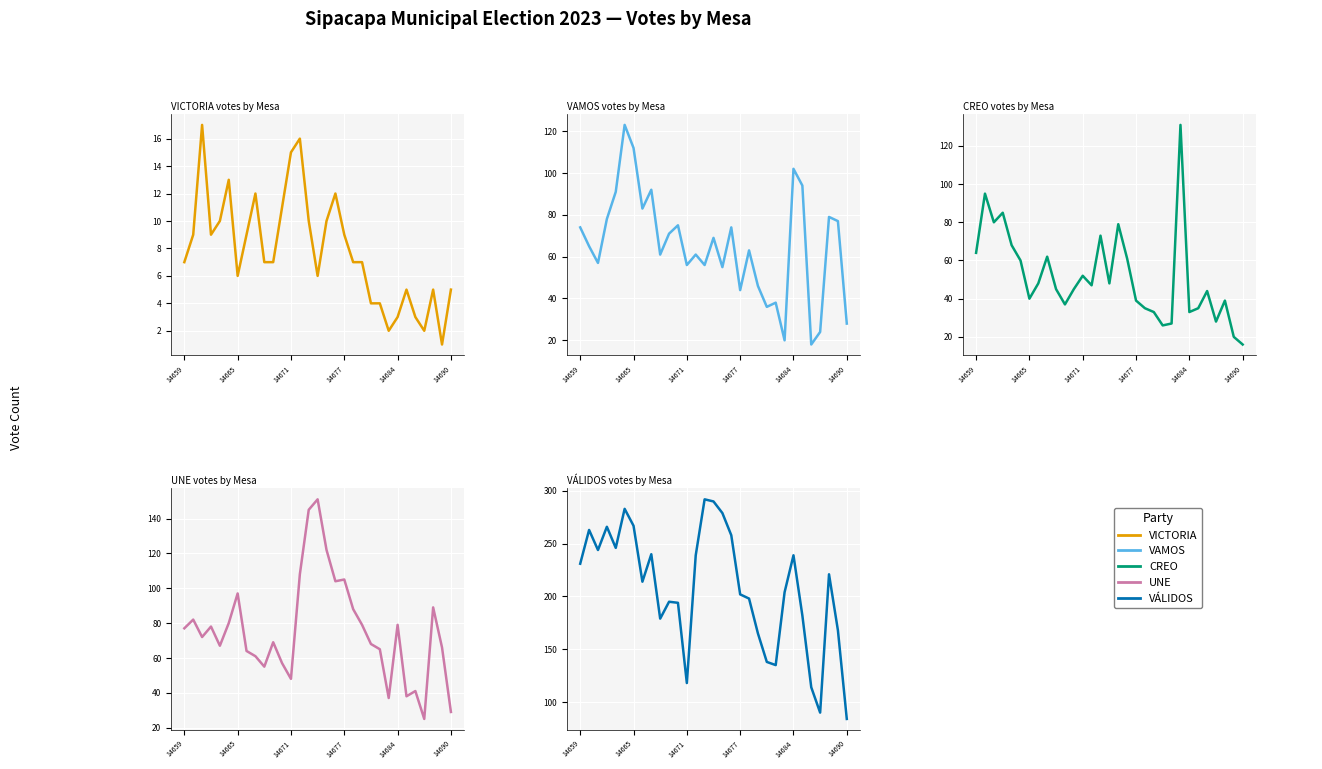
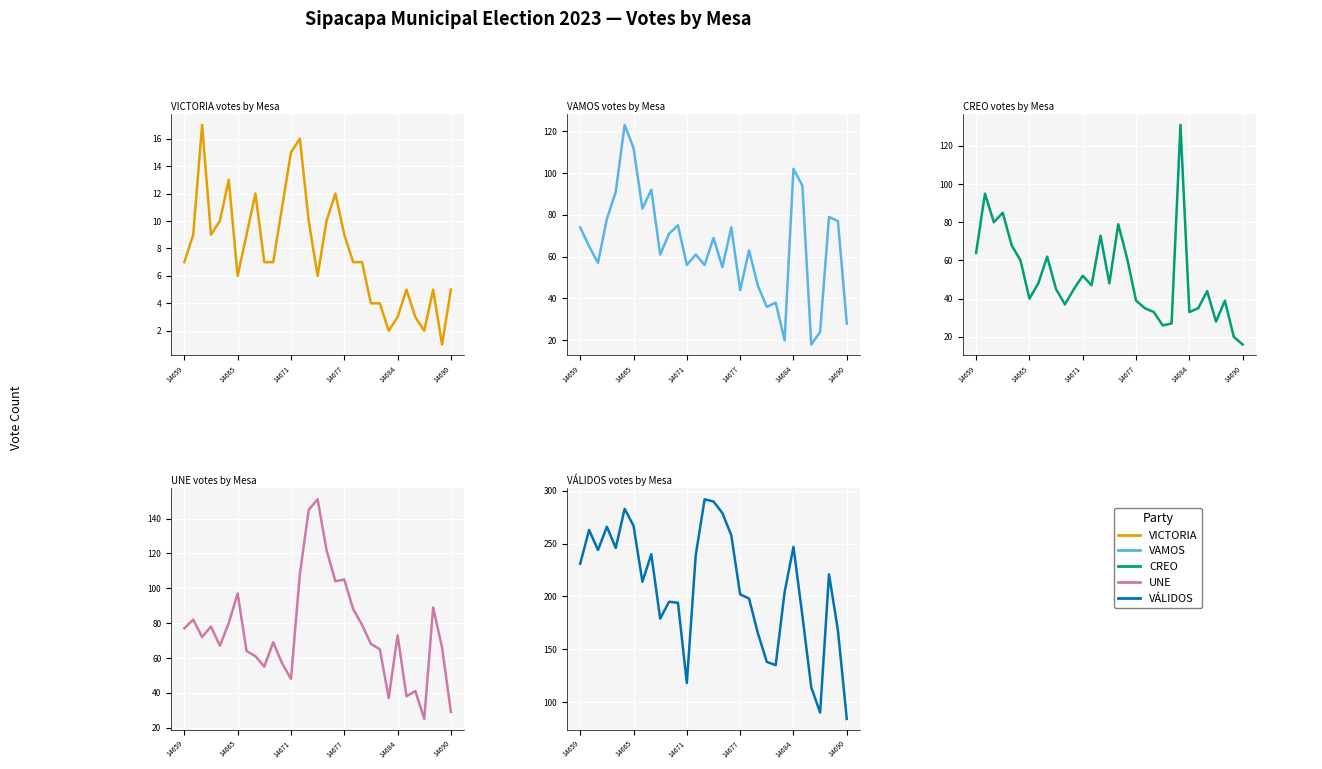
UNE votes by Mesa, 14684: 79 -> 73
VÁLIDOS votes by Mesa, 14684: 239 -> 247
